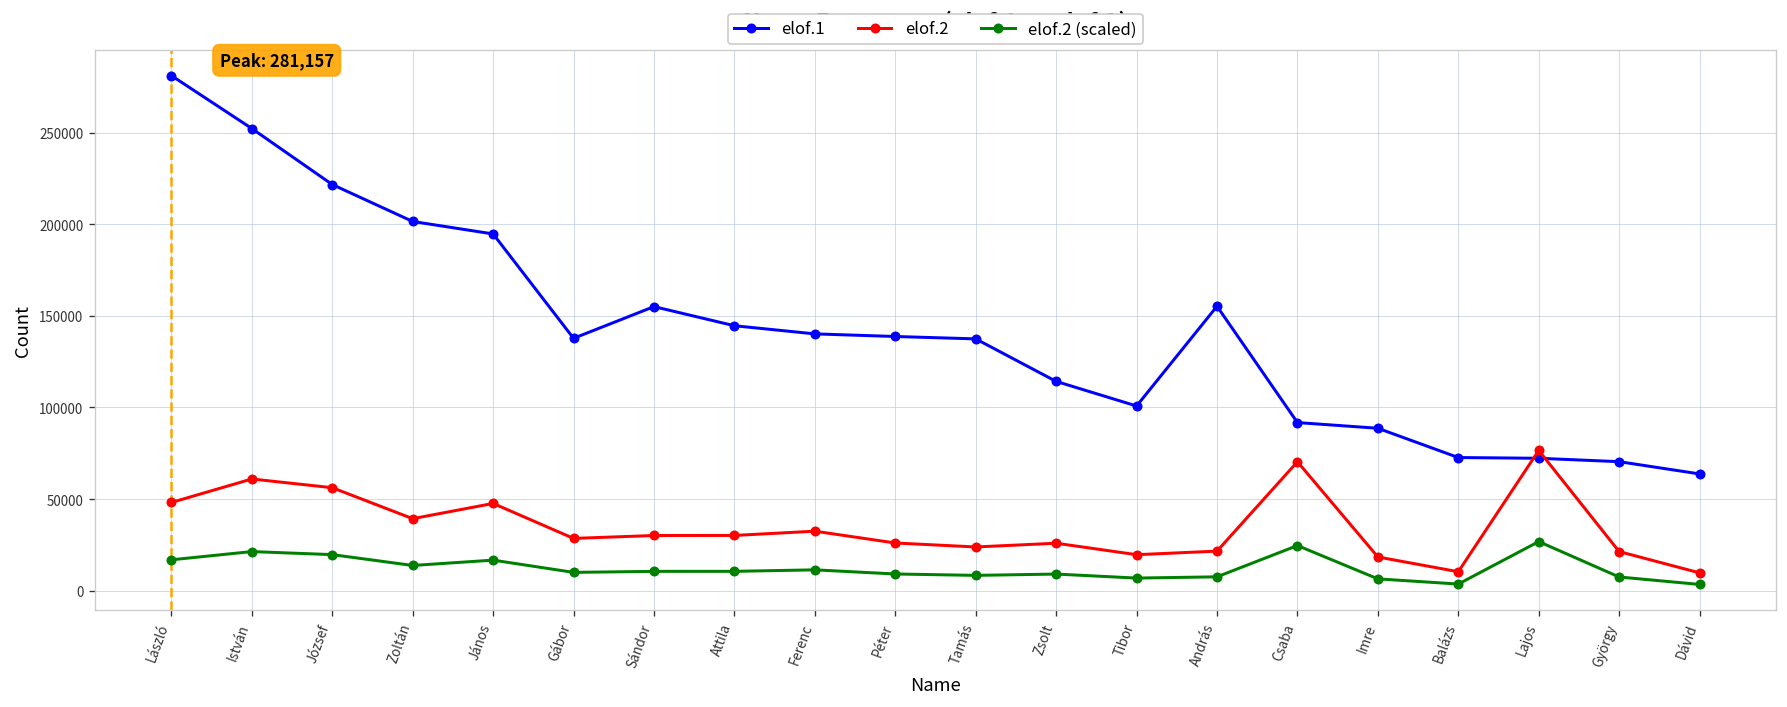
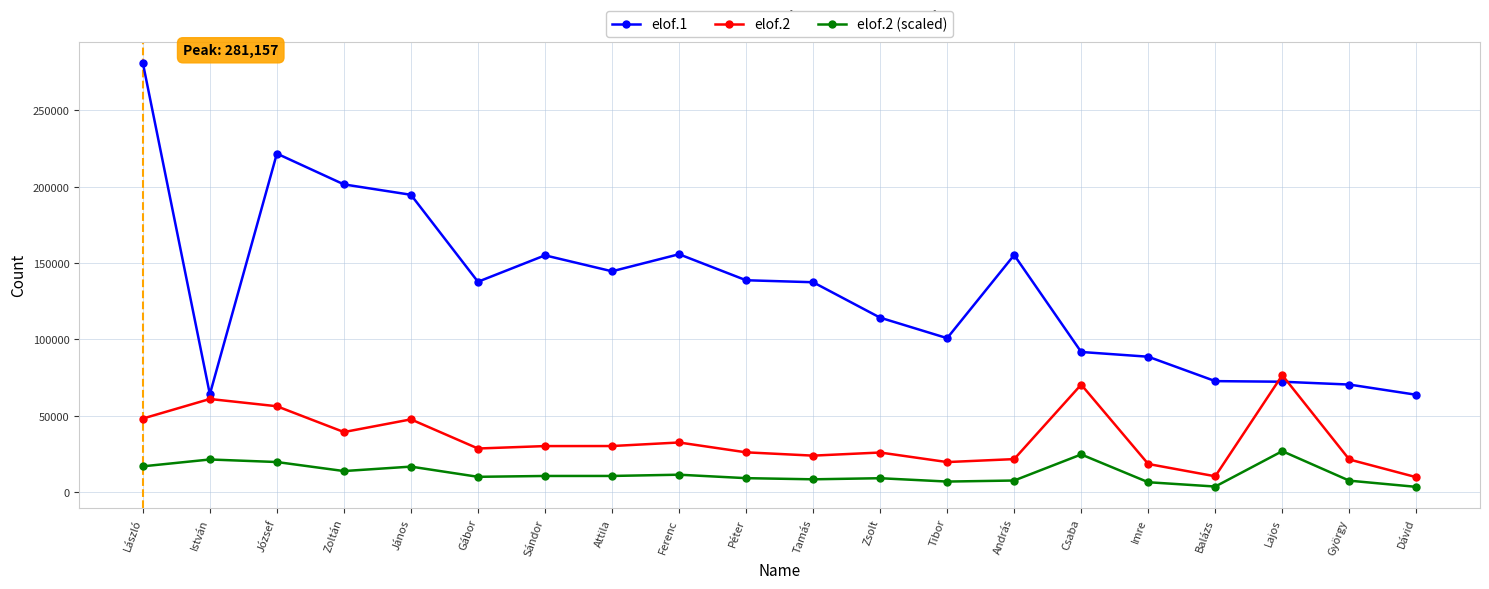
elof.1, István: 252000 -> 64000
elof.1, Ferenc: 140000 -> 156000
